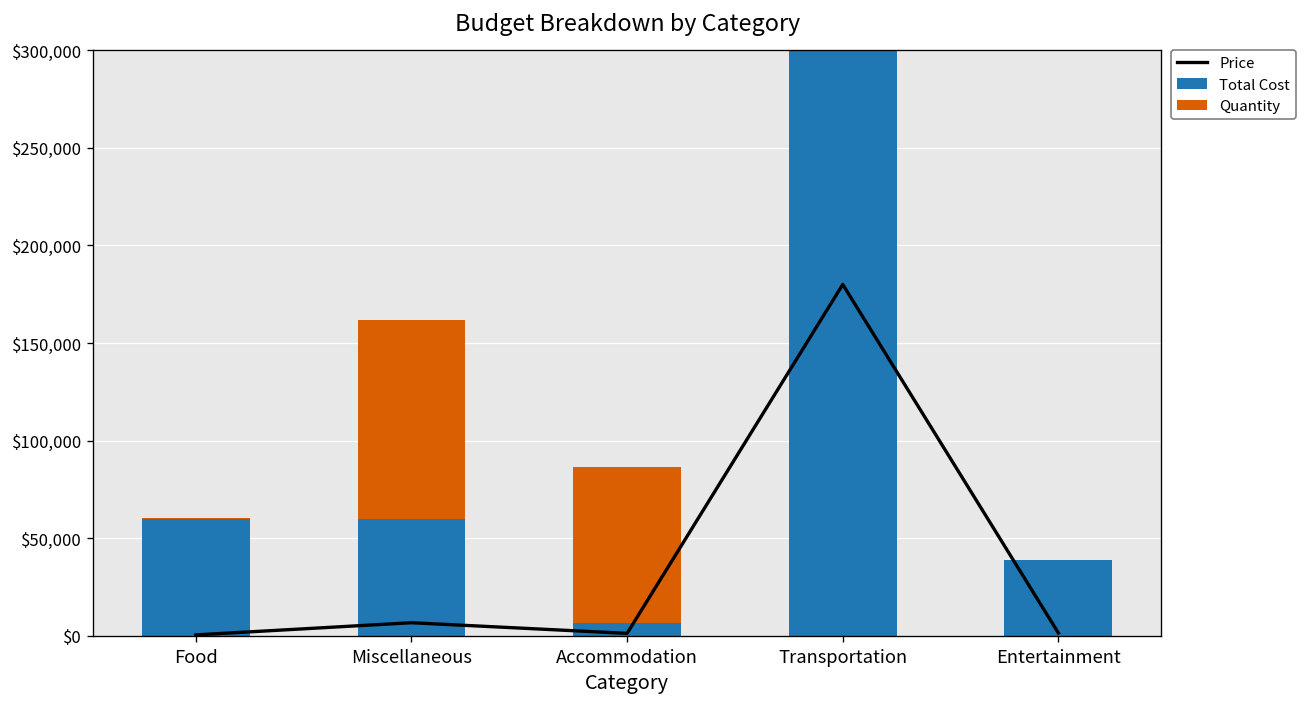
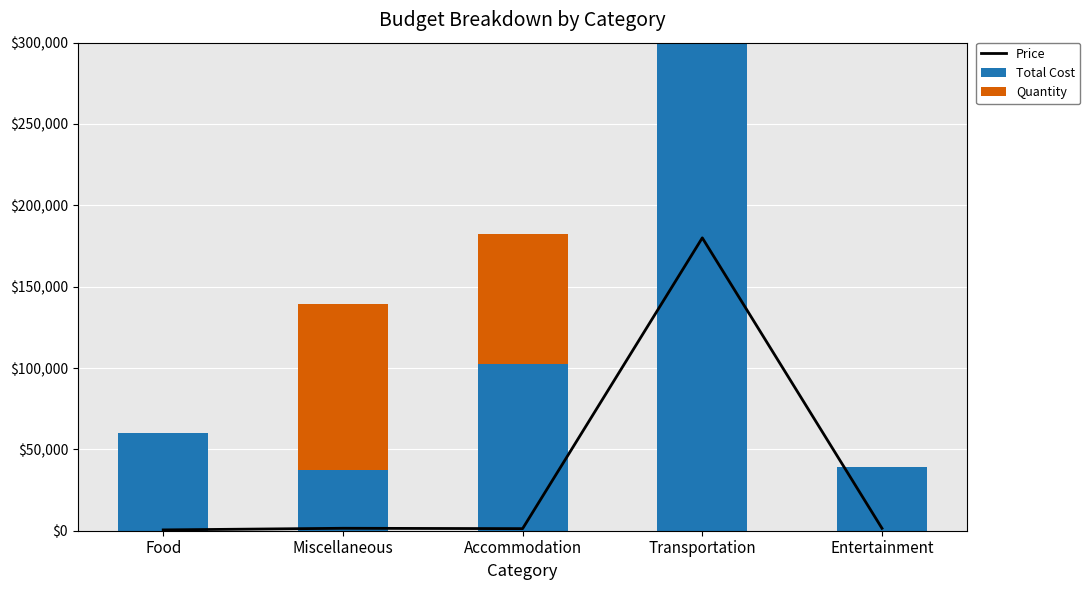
Price, Miscellaneous: $7,000 -> $2,000
Total Cost, Miscellaneous: $60,000 -> $38,000
Total Cost, Accommodation: $7,000 -> $103,000
